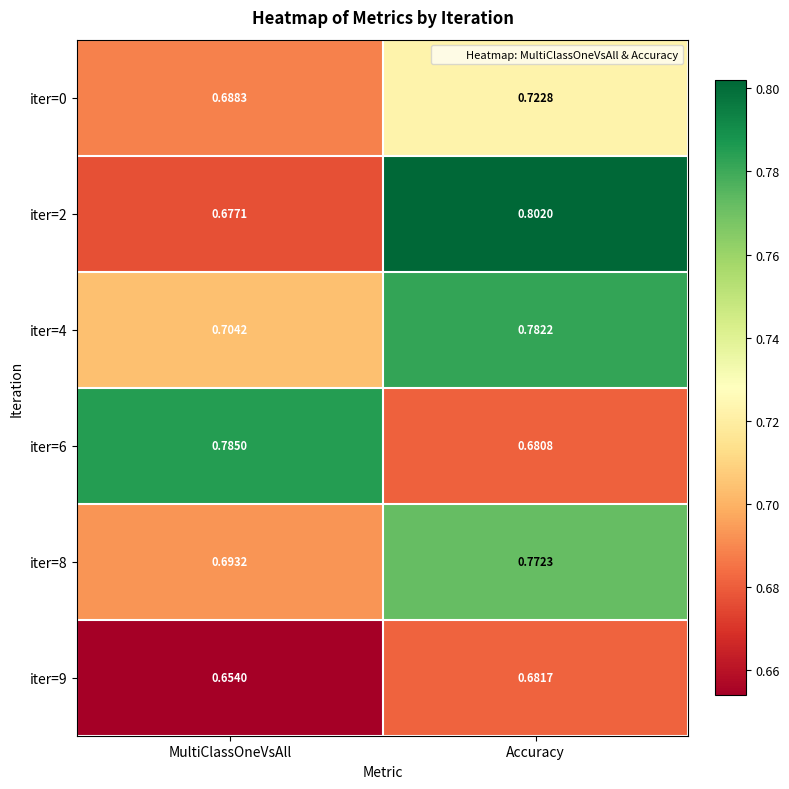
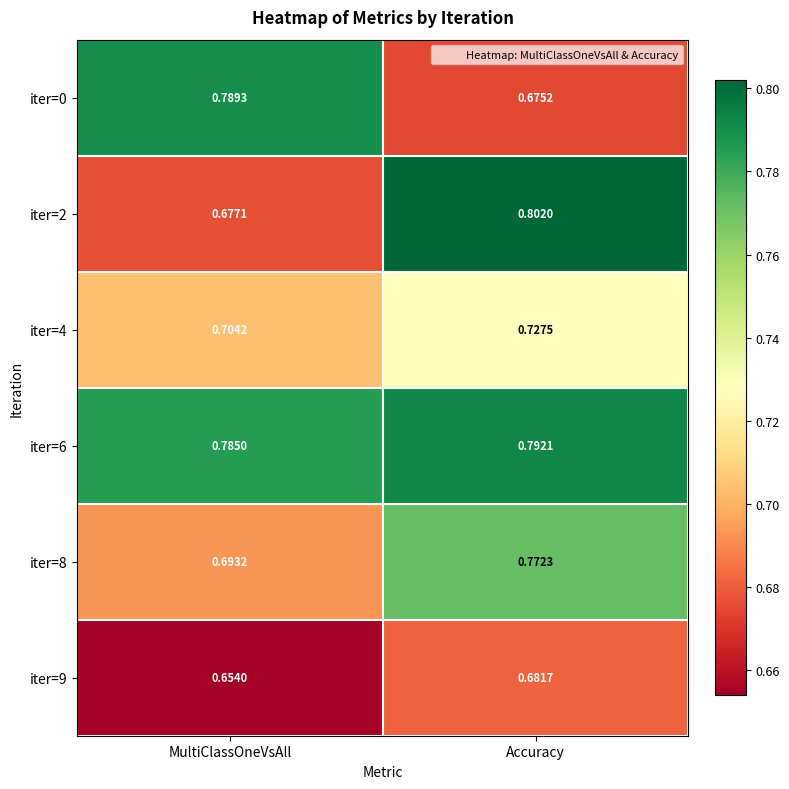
iter=0, MultiClassOneVsAll: 0.6883 -> 0.7893
iter=0, Accuracy: 0.7228 -> 0.6752
iter=4, Accuracy: 0.7822 -> 0.7275
iter=6, Accuracy: 0.6808 -> 0.7921
